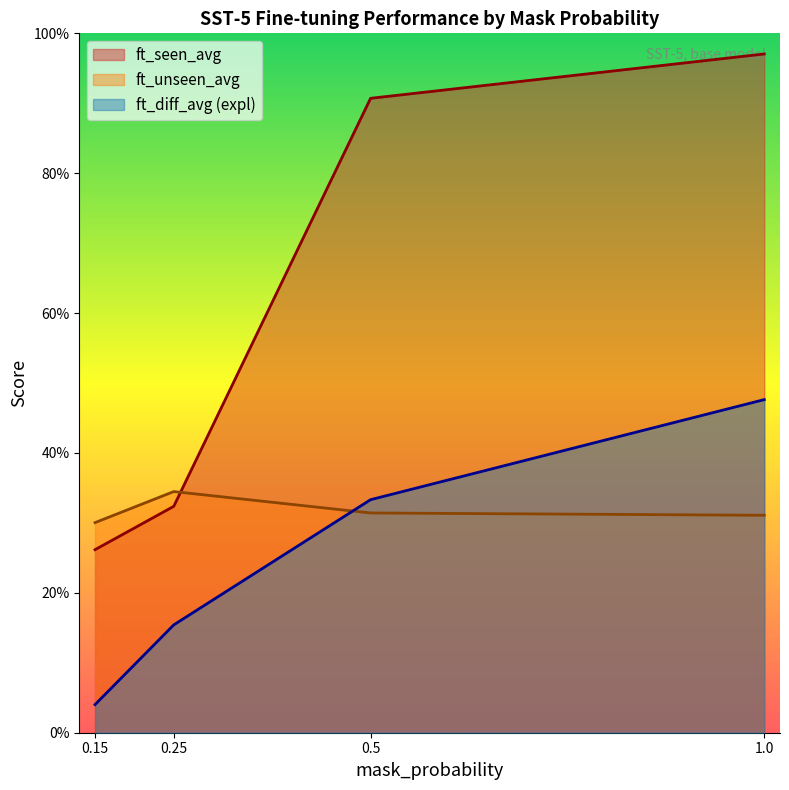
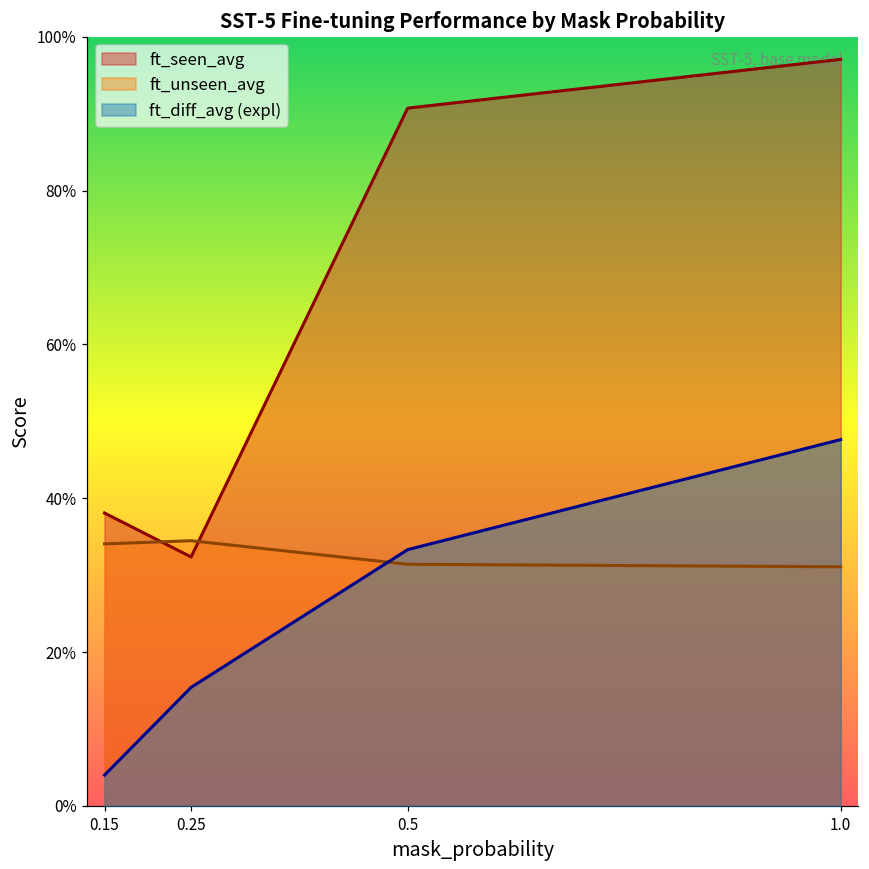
ft_seen_avg, 0.15: 26% -> 38%
ft_unseen_avg, 0.15: 30% -> 34%
